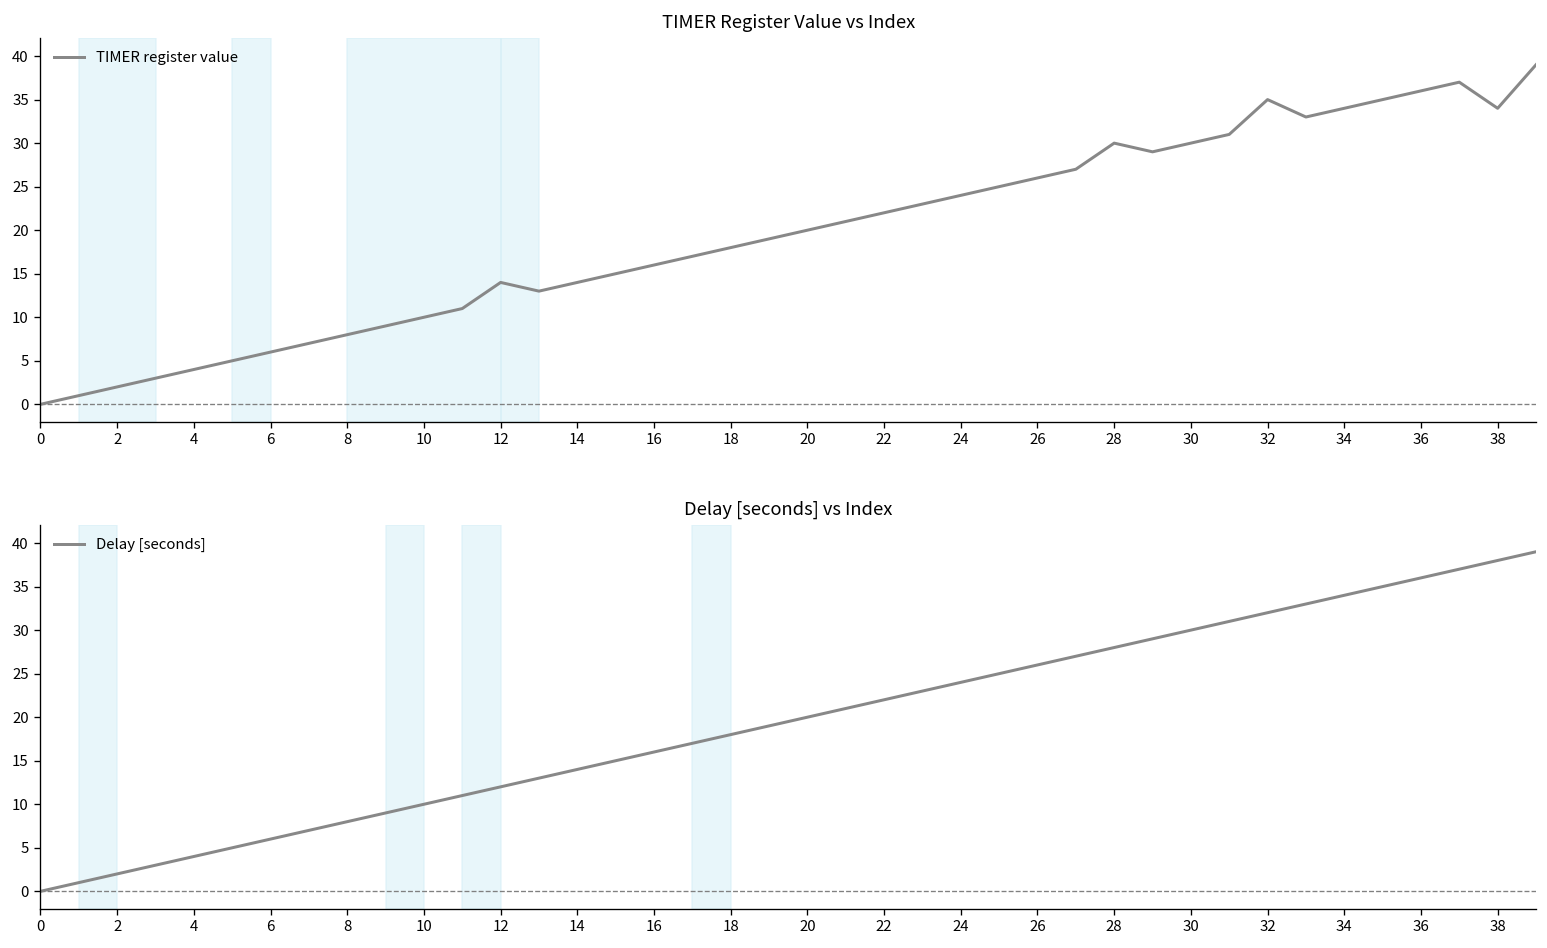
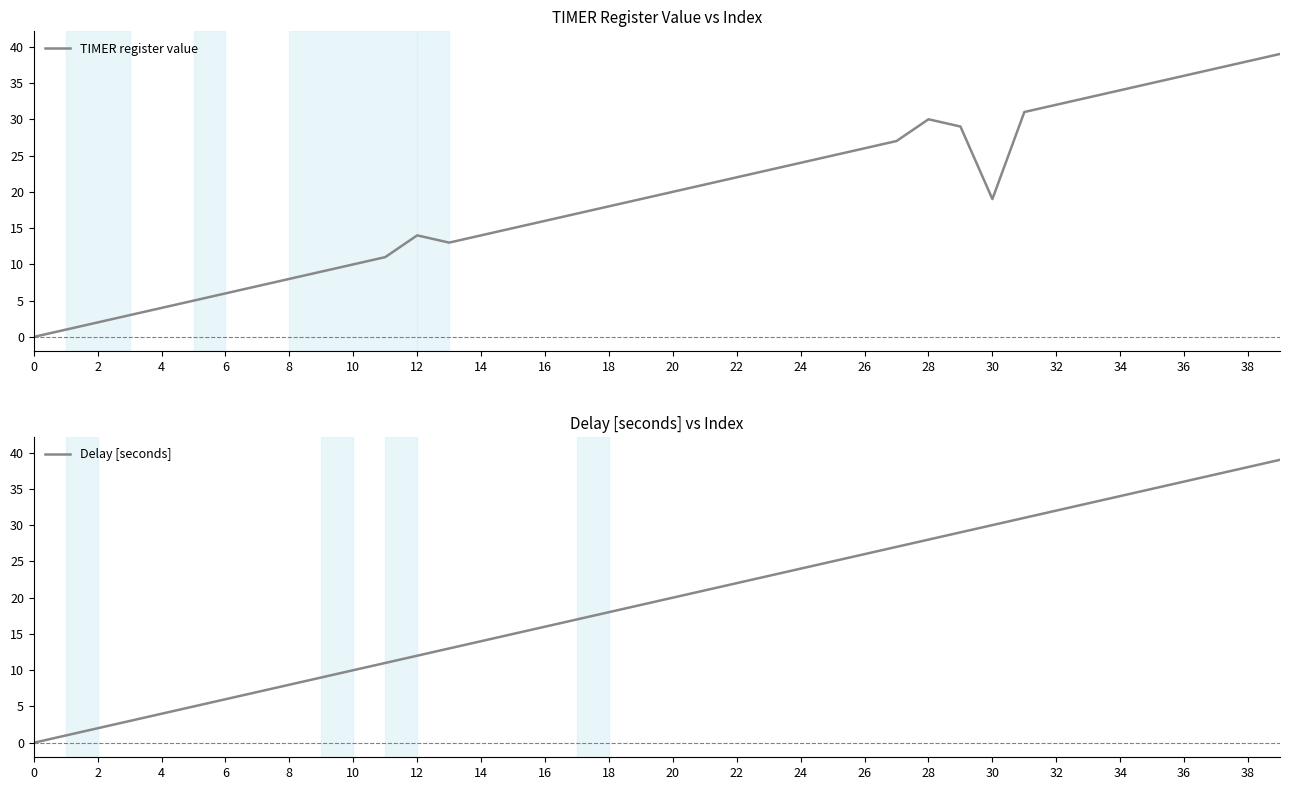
TIMER Register Value vs Index, 30: 30 -> 19
TIMER Register Value vs Index, 32: 35 -> 32
TIMER Register Value vs Index, 38: 34 -> 38
